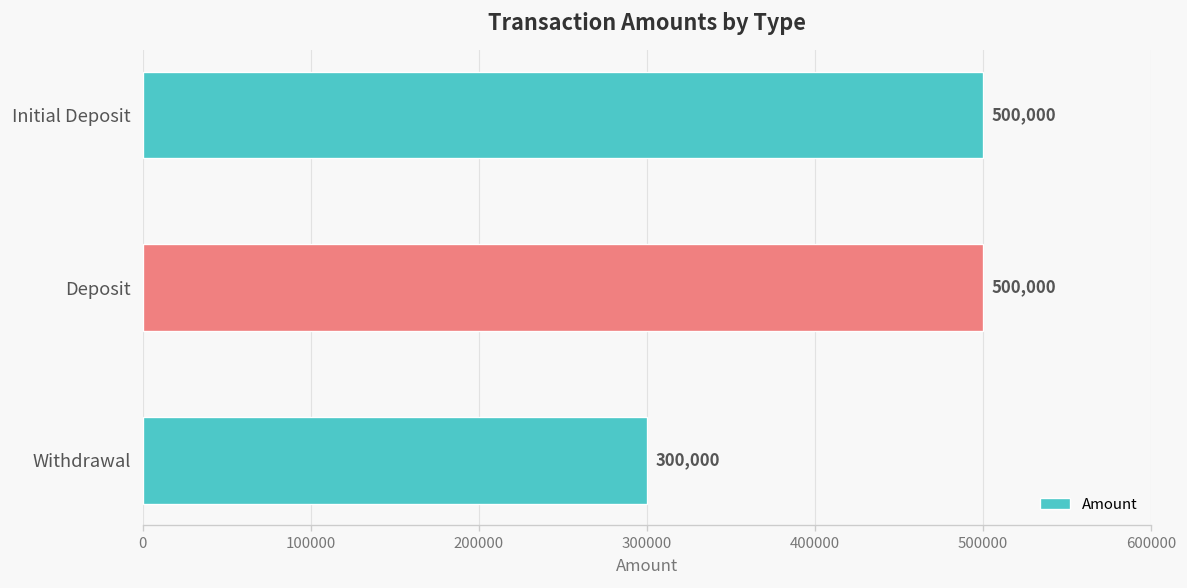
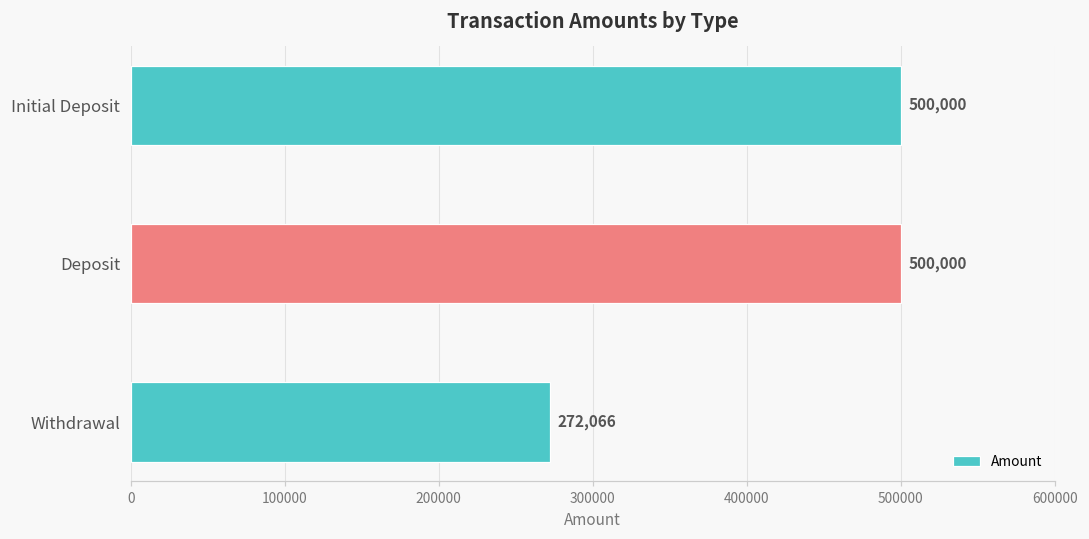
Withdrawal: 300,000 -> 272,066
